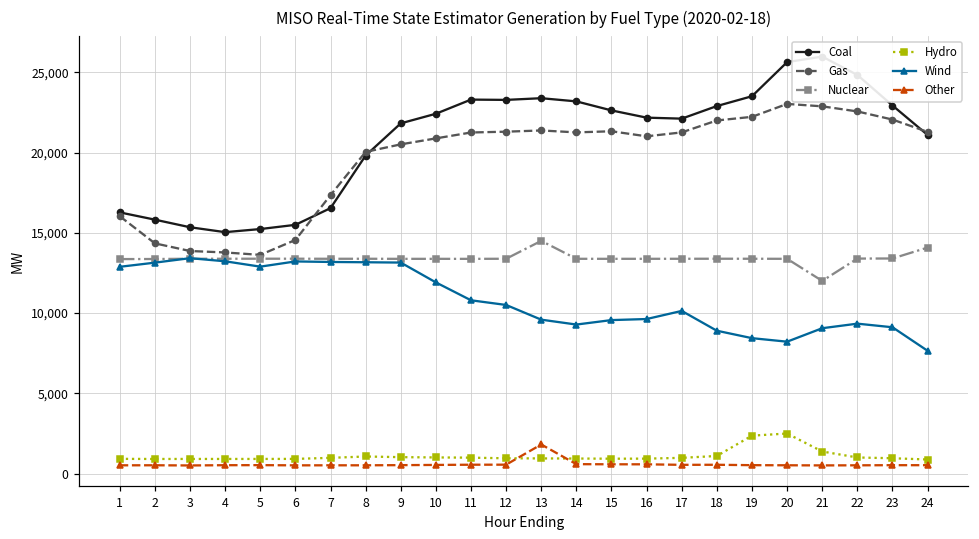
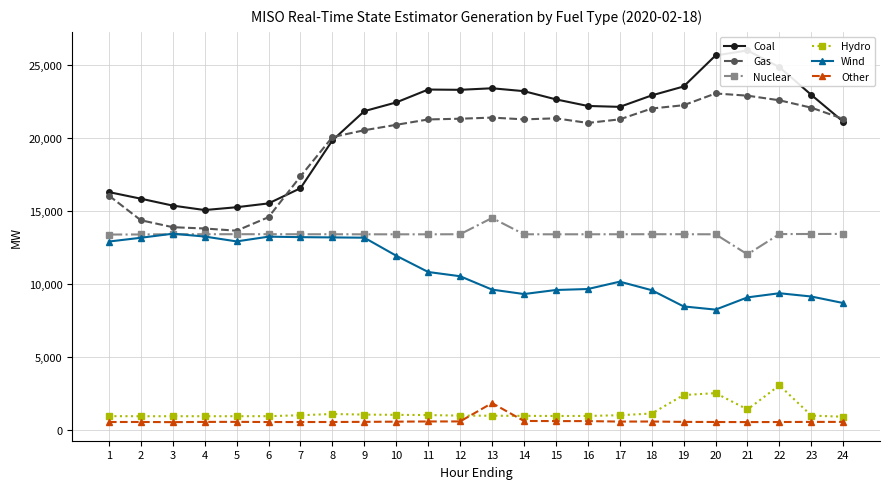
Wind, 18: 8,900 -> 9,500
Hydro, 22: 1,000 -> 3,000
Nuclear, 24: 14,100 -> 13,400
Wind, 24: 7,700 -> 8,700
